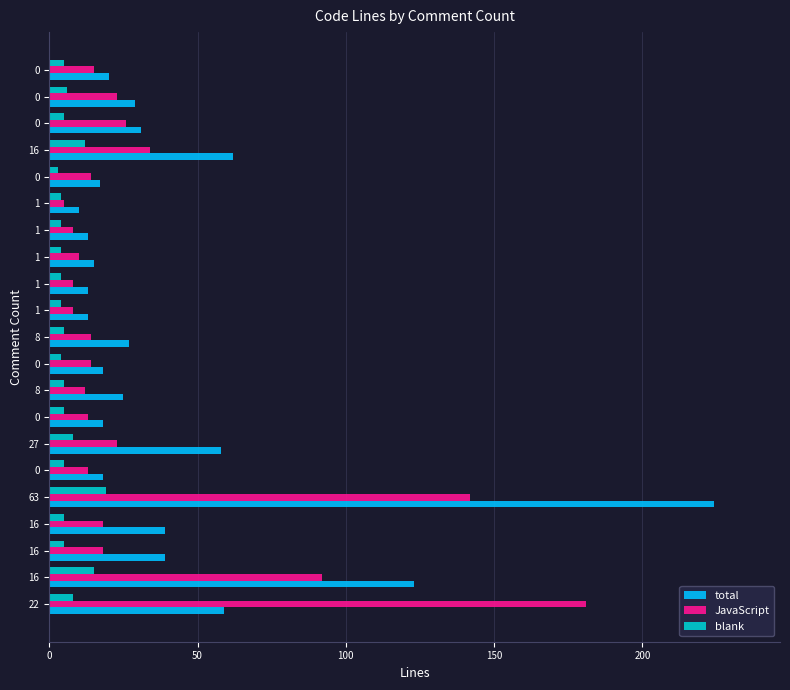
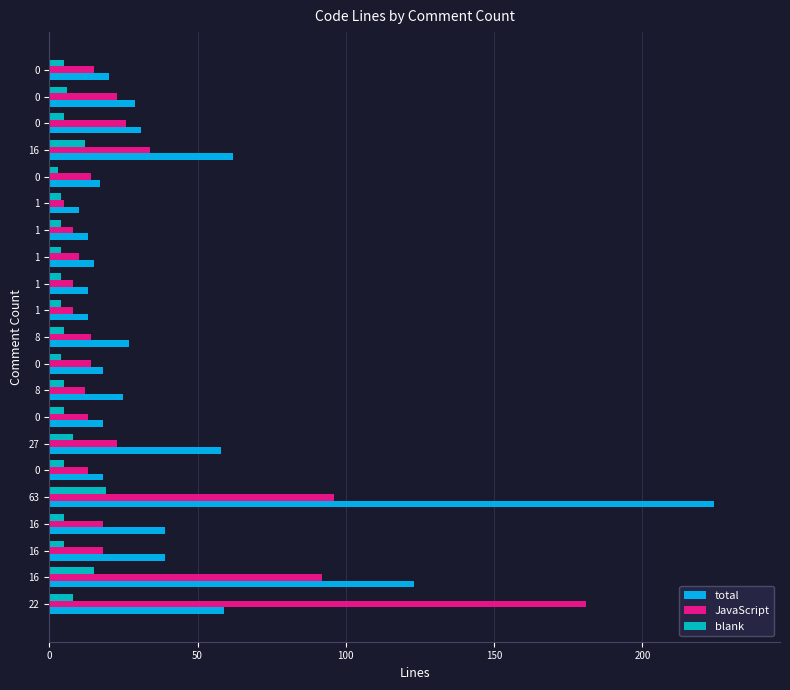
JavaScript, 63: 142 -> 96
